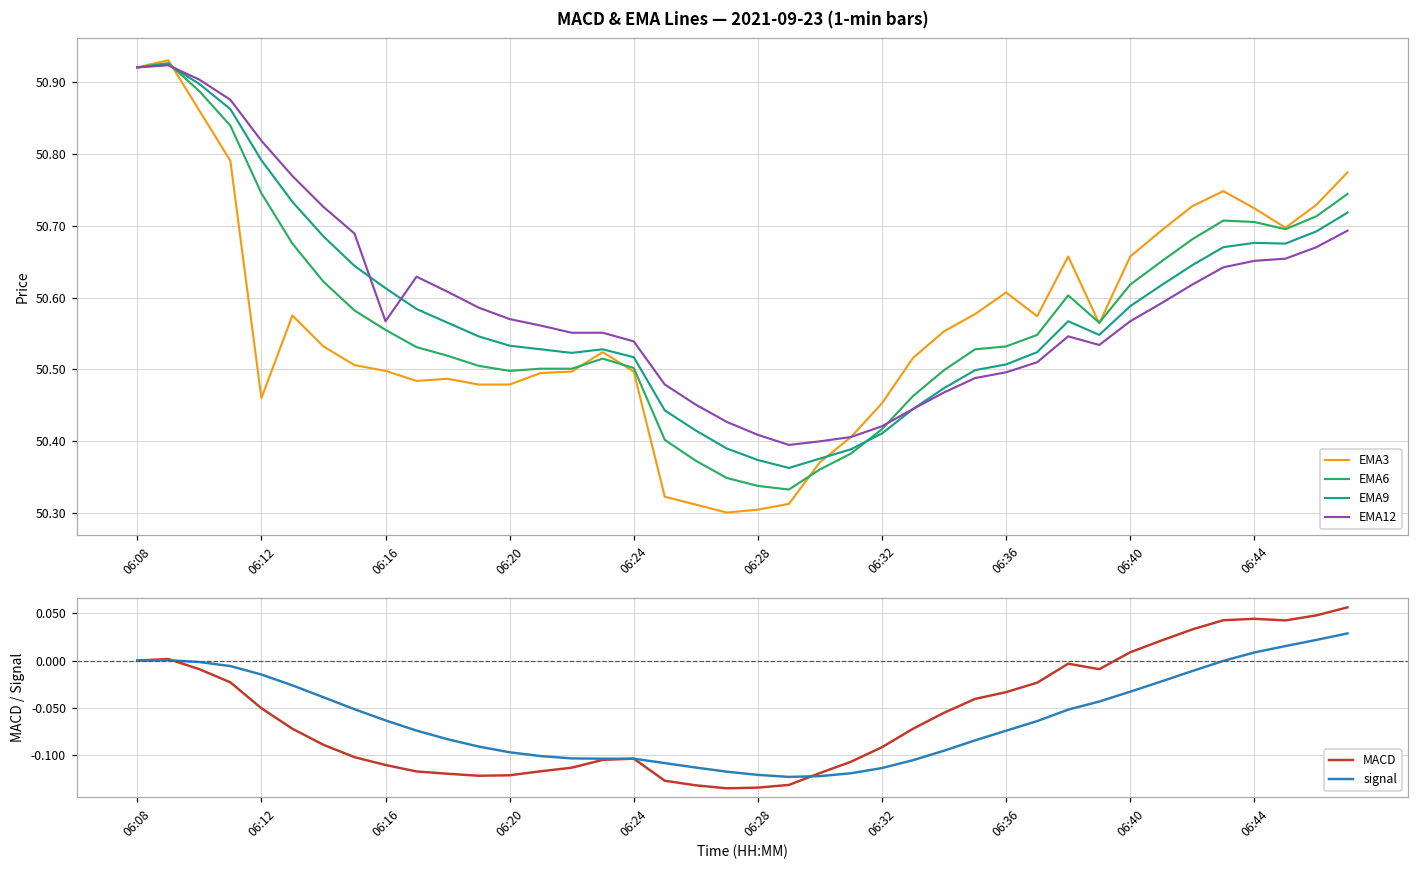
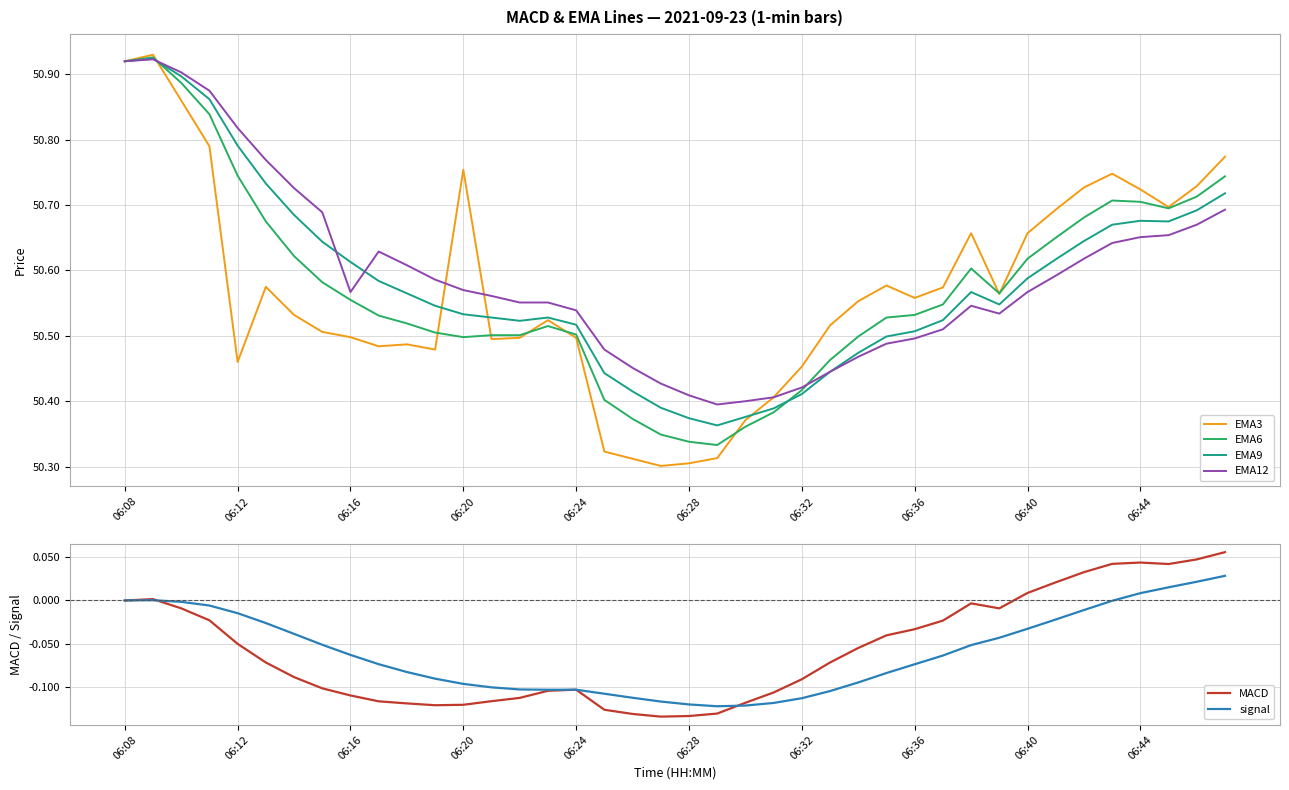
MACD & EMA Lines — 2021-09-23 (1-min bars), EMA3, 06:20: 50.48 -> 50.75
MACD & EMA Lines — 2021-09-23 (1-min bars), EMA3, 06:36: 50.61 -> 50.56
